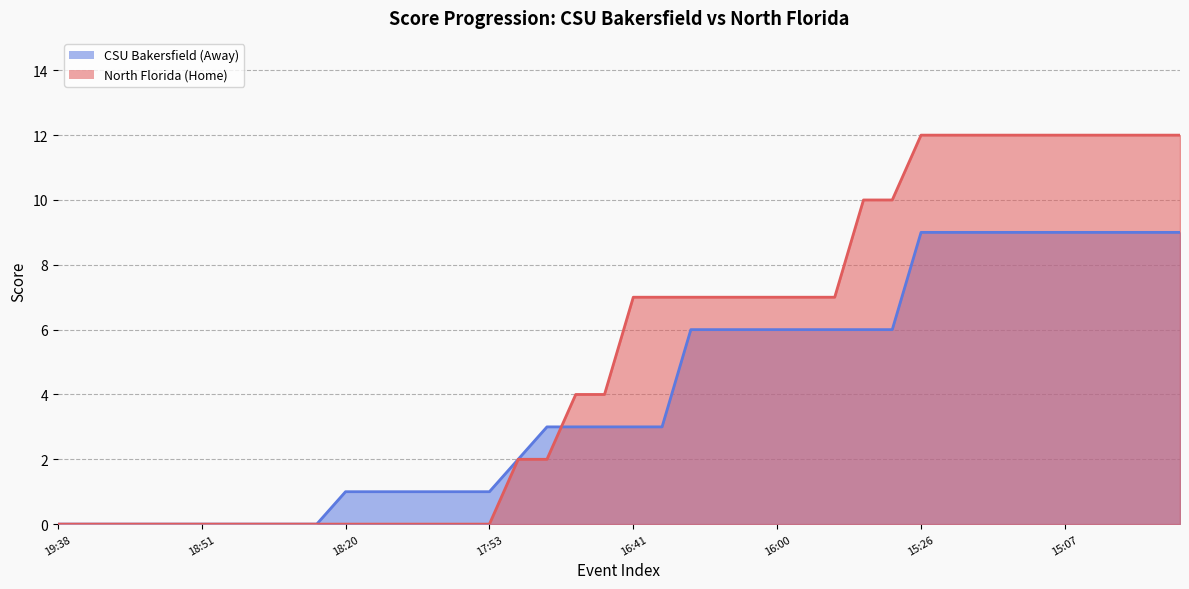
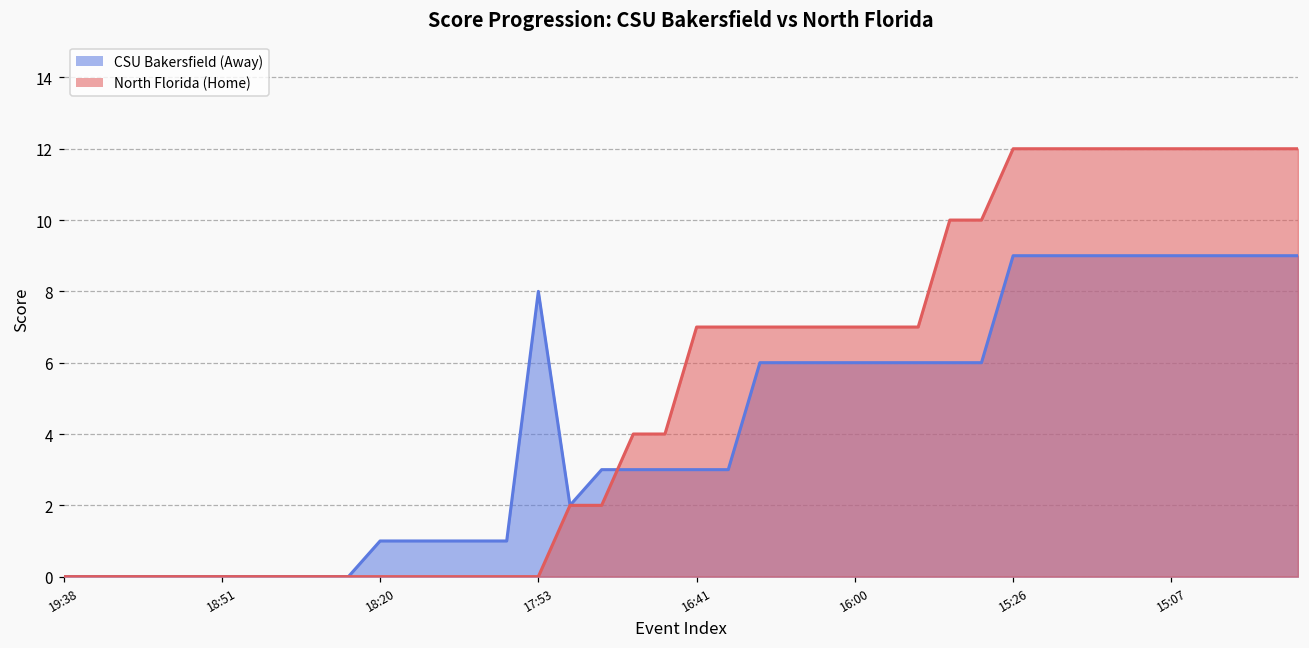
CSU Bakersfield (Away), 17:53: 1 -> 8
